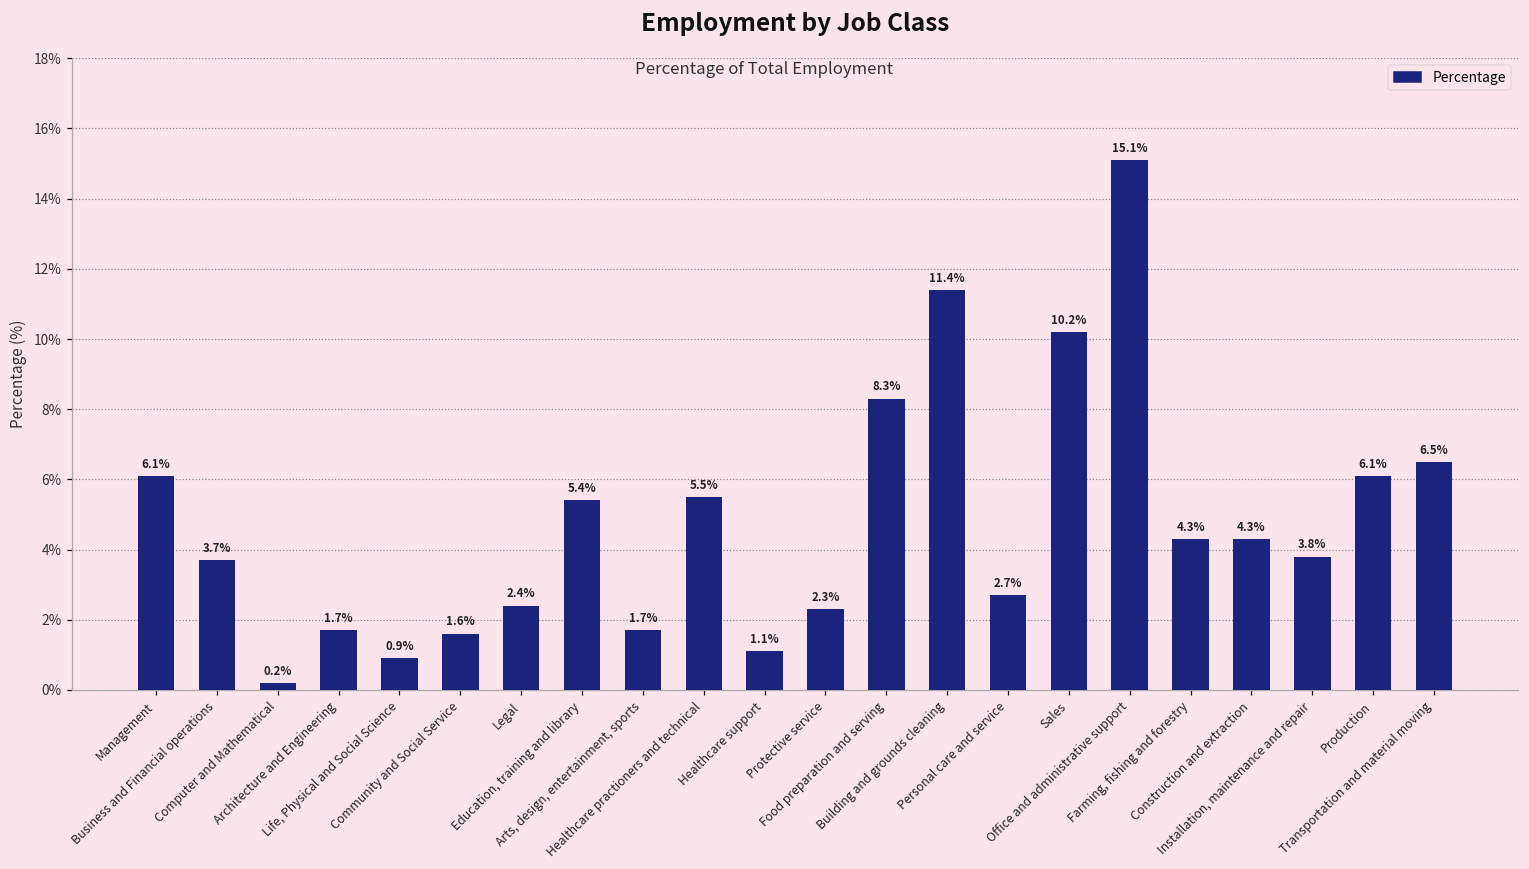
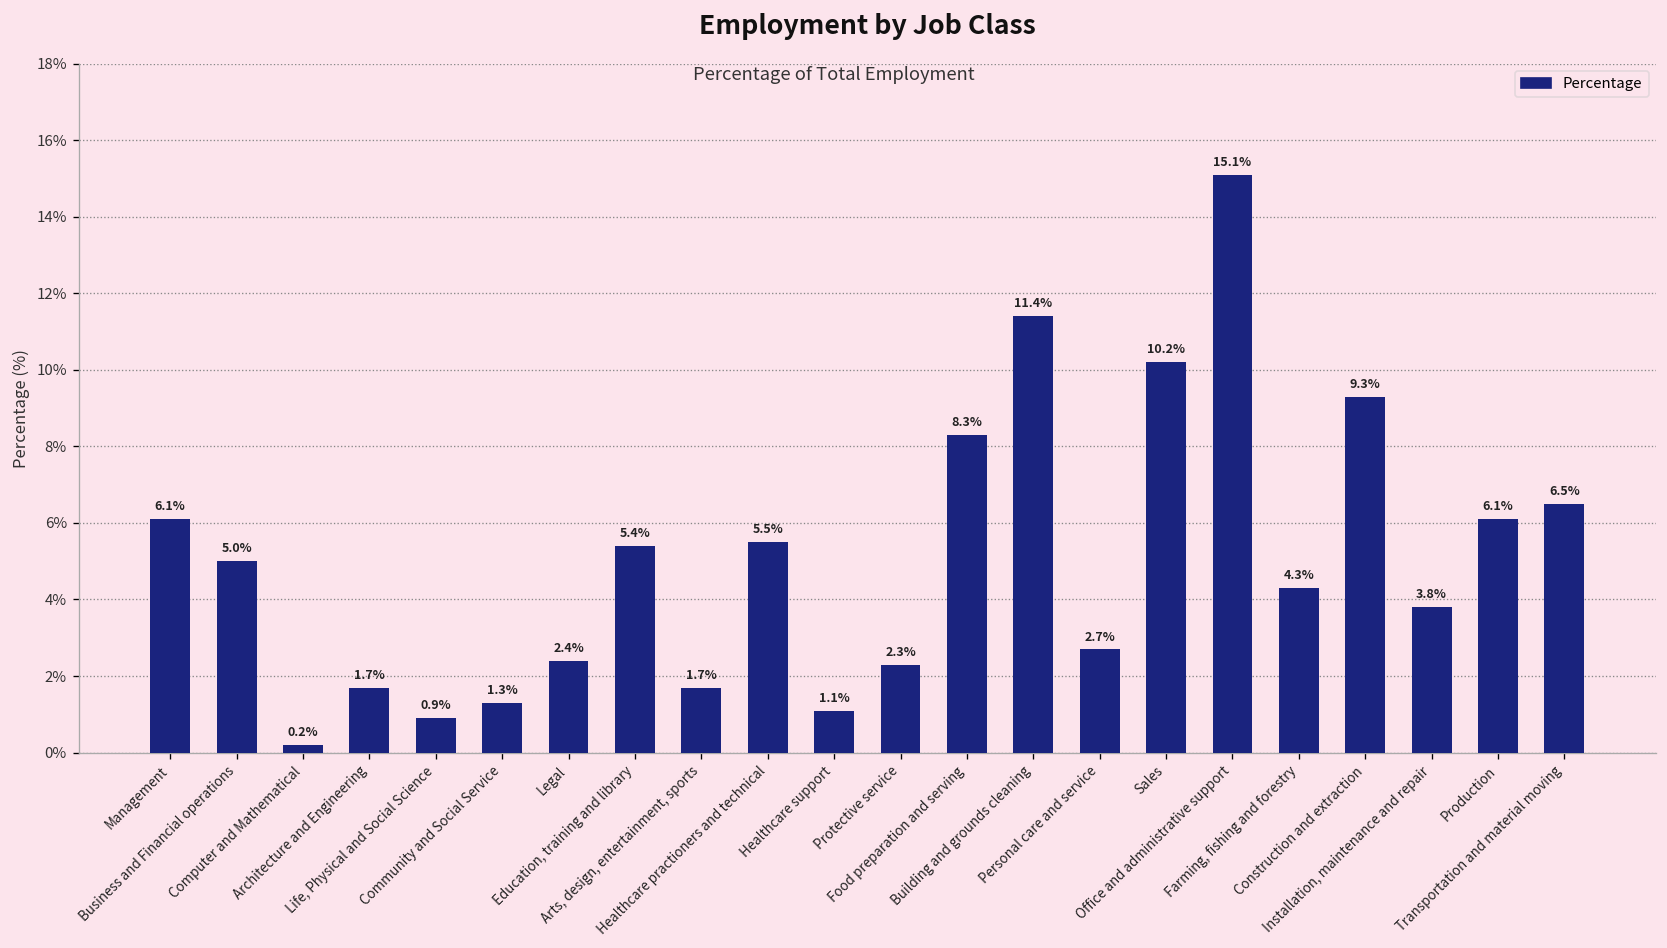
Business and Financial operations: 3.7% -> 5.0%
Community and Social Service: 1.6% -> 1.3%
Construction and extraction: 4.3% -> 9.3%
